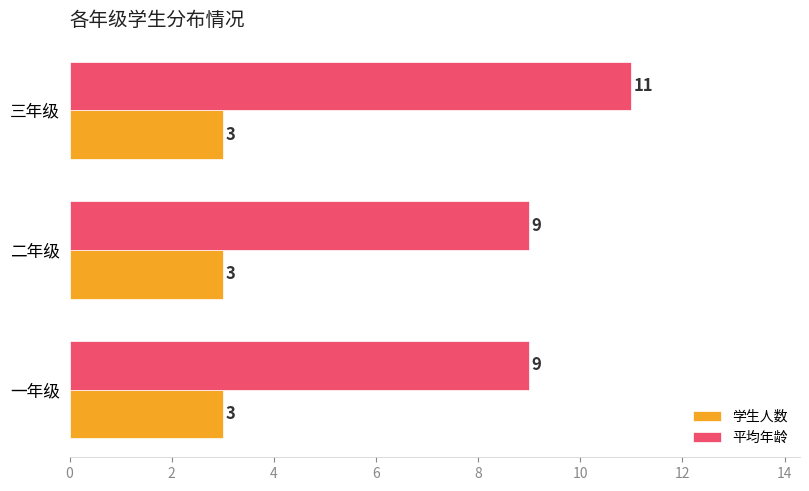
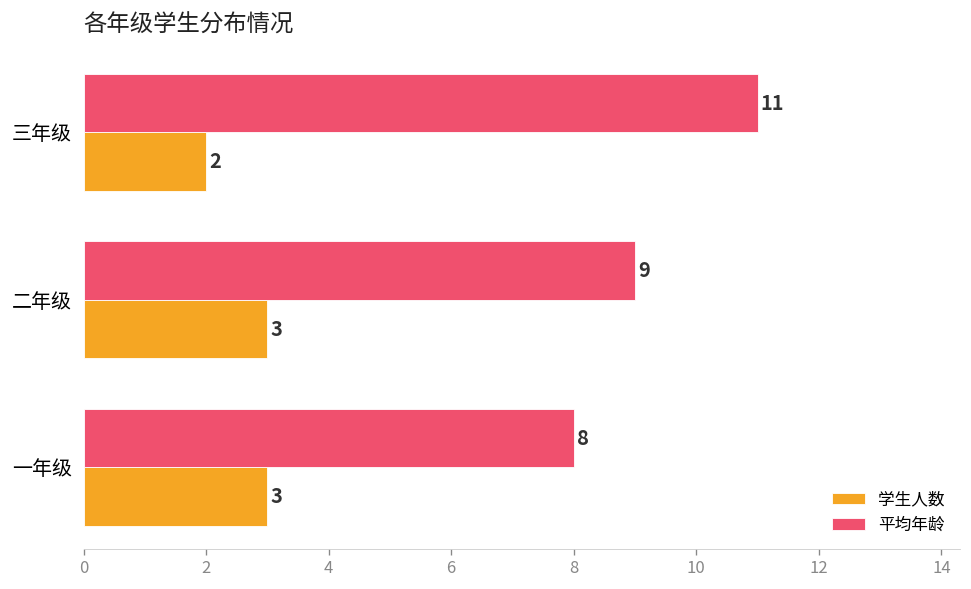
学生人数, 三年级: 3 -> 2
平均年龄, 一年级: 9 -> 8
